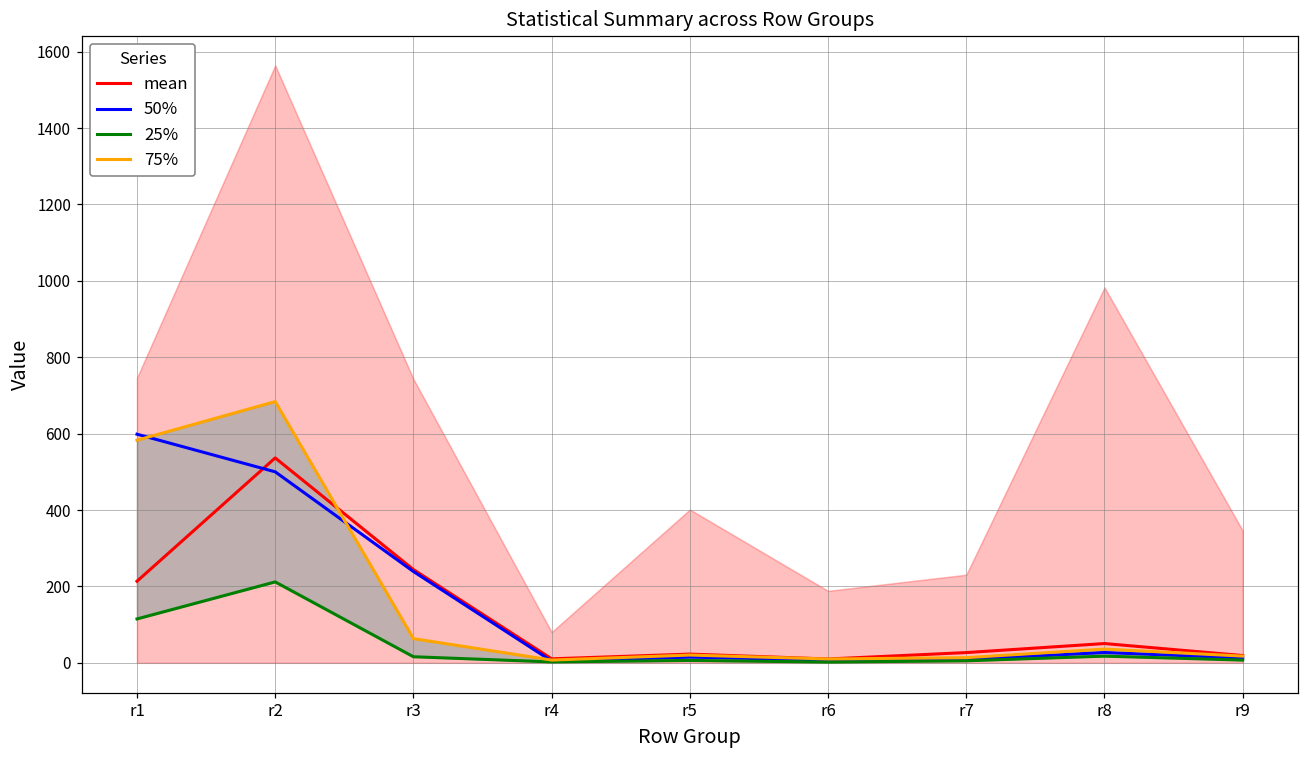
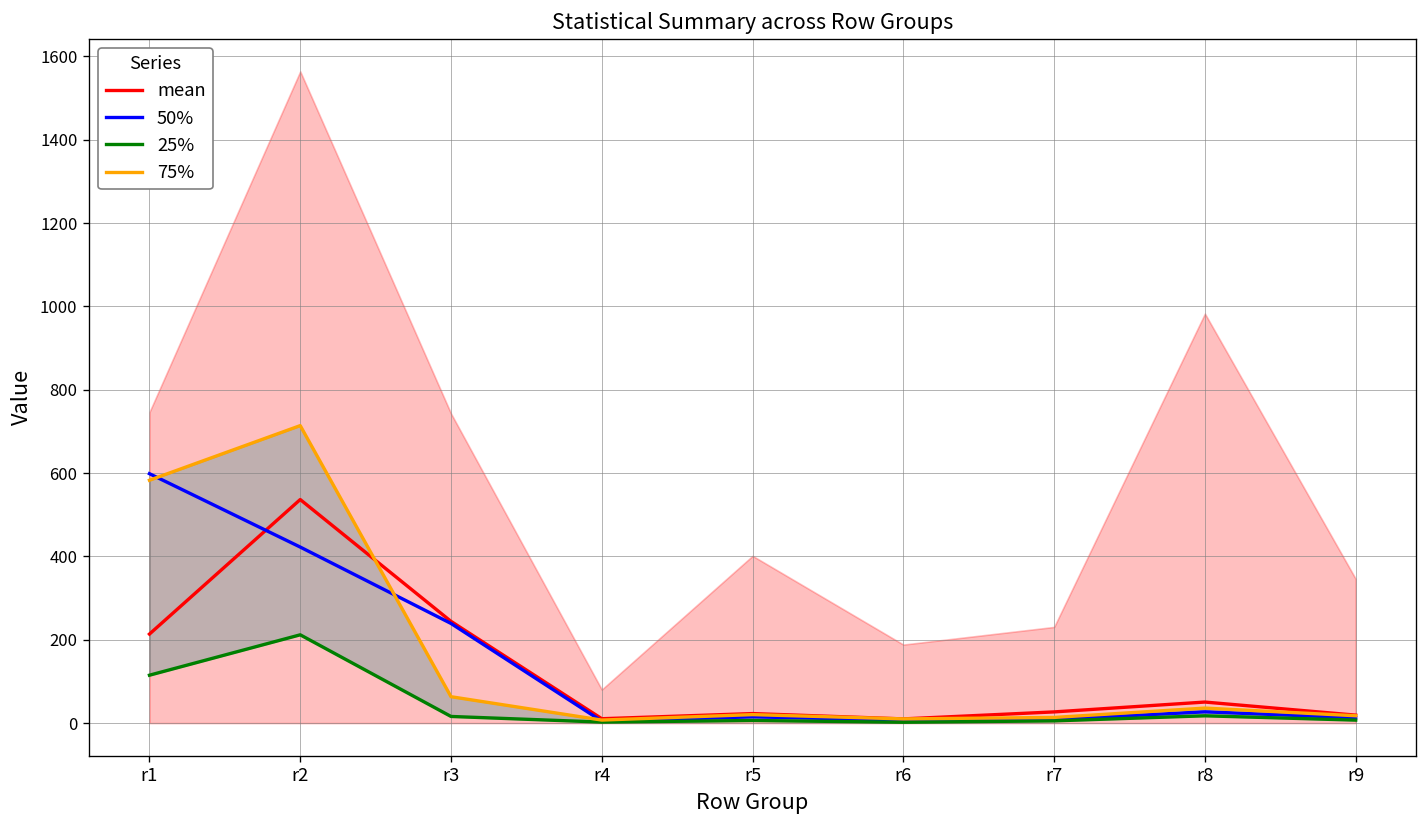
50%, r2: 500 -> 420
75%, r2: 680 -> 710
